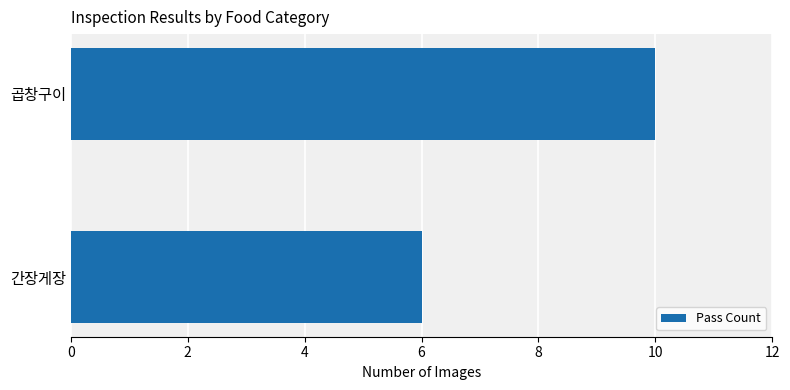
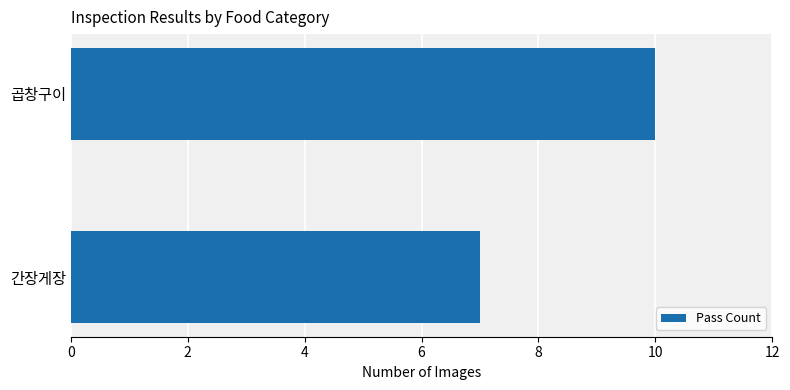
간장게장: 6 -> 7
